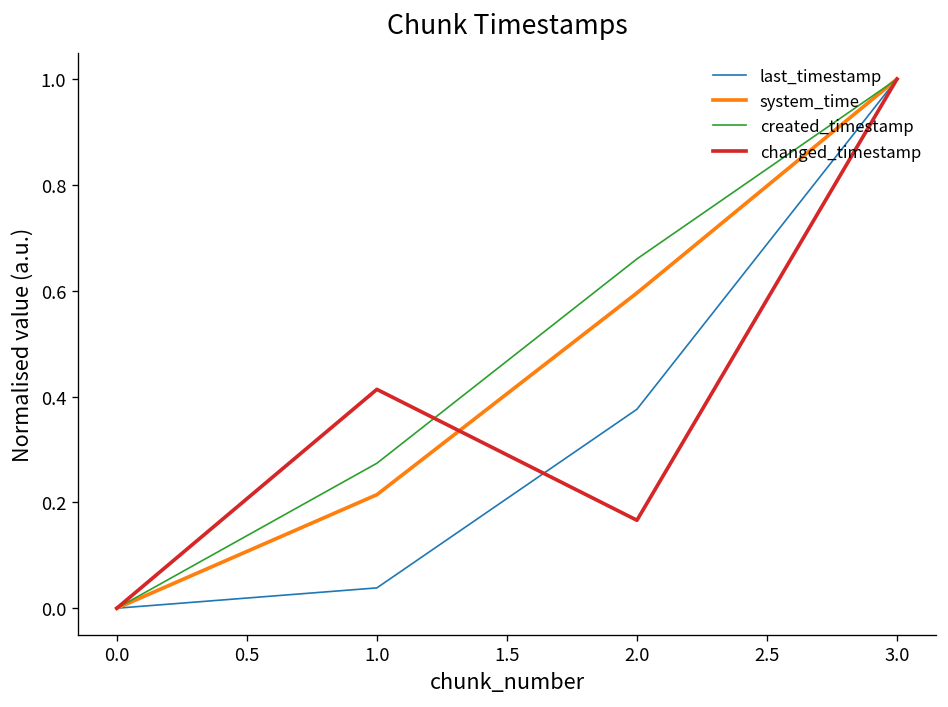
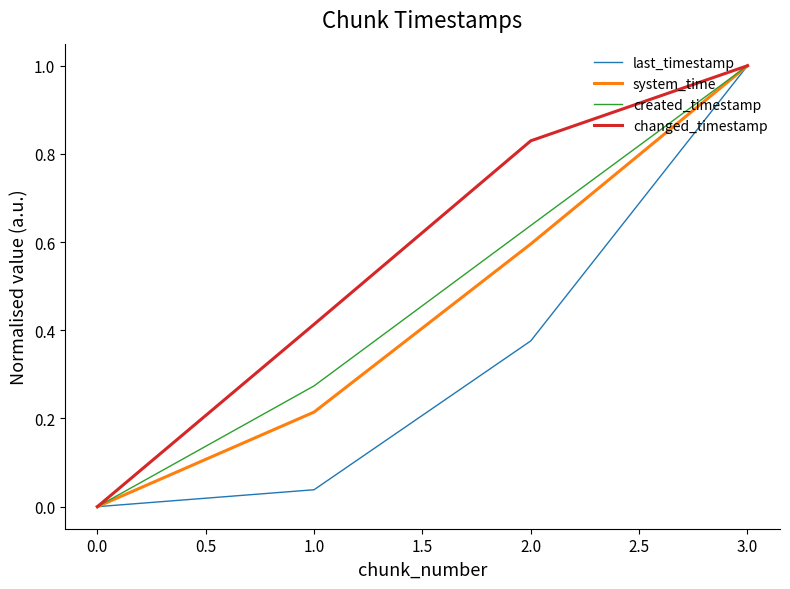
created_timestamp, 2.0: 0.66 -> 0.64
changed_timestamp, 2.0: 0.17 -> 0.83
